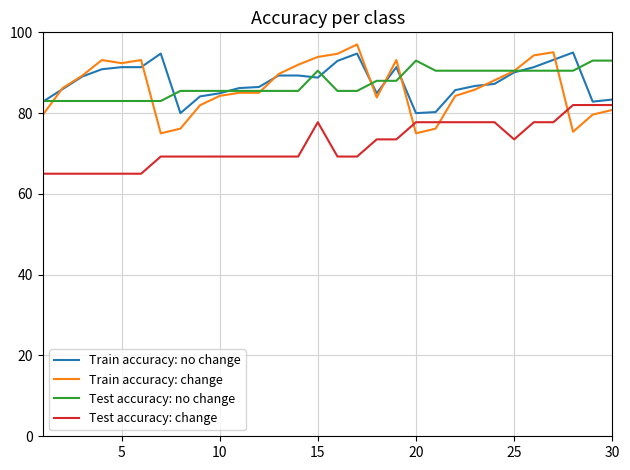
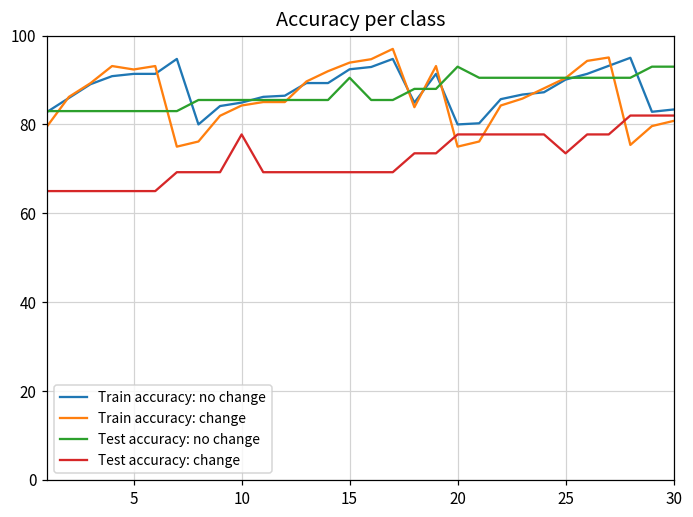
Test accuracy: change, 10: 69 -> 78
Train accuracy: no change, 15: 89 -> 92
Test accuracy: change, 15: 78 -> 69
